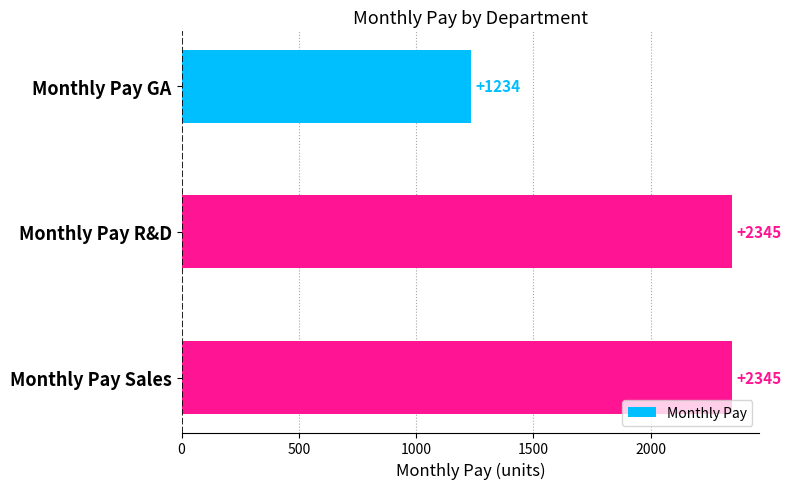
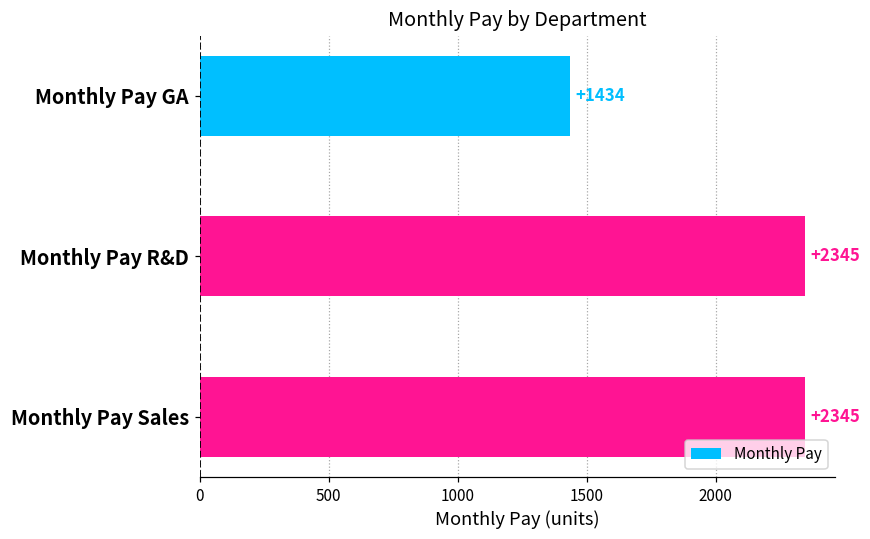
Monthly Pay GA: +1234 -> +1434
